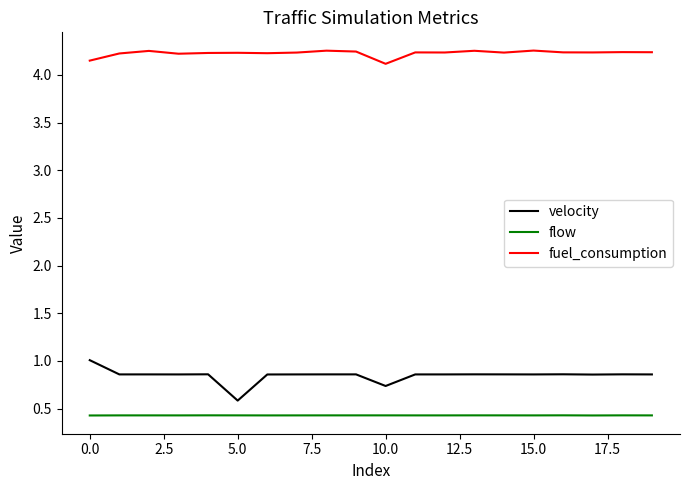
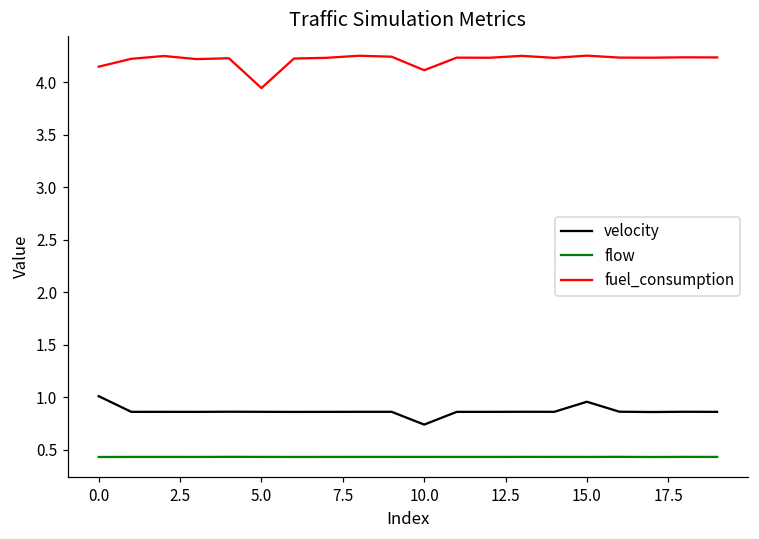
velocity, 5.0: 0.6 -> 0.9
fuel_consumption, 5.0: 4.2 -> 3.9
velocity, 15.0: 0.9 -> 1.0
